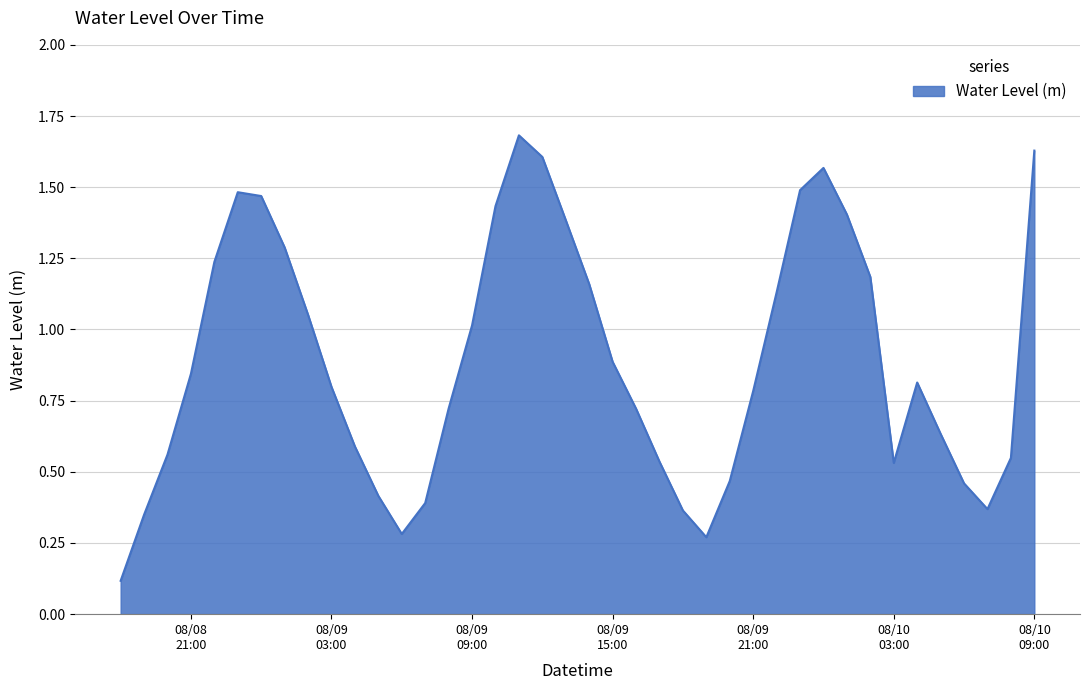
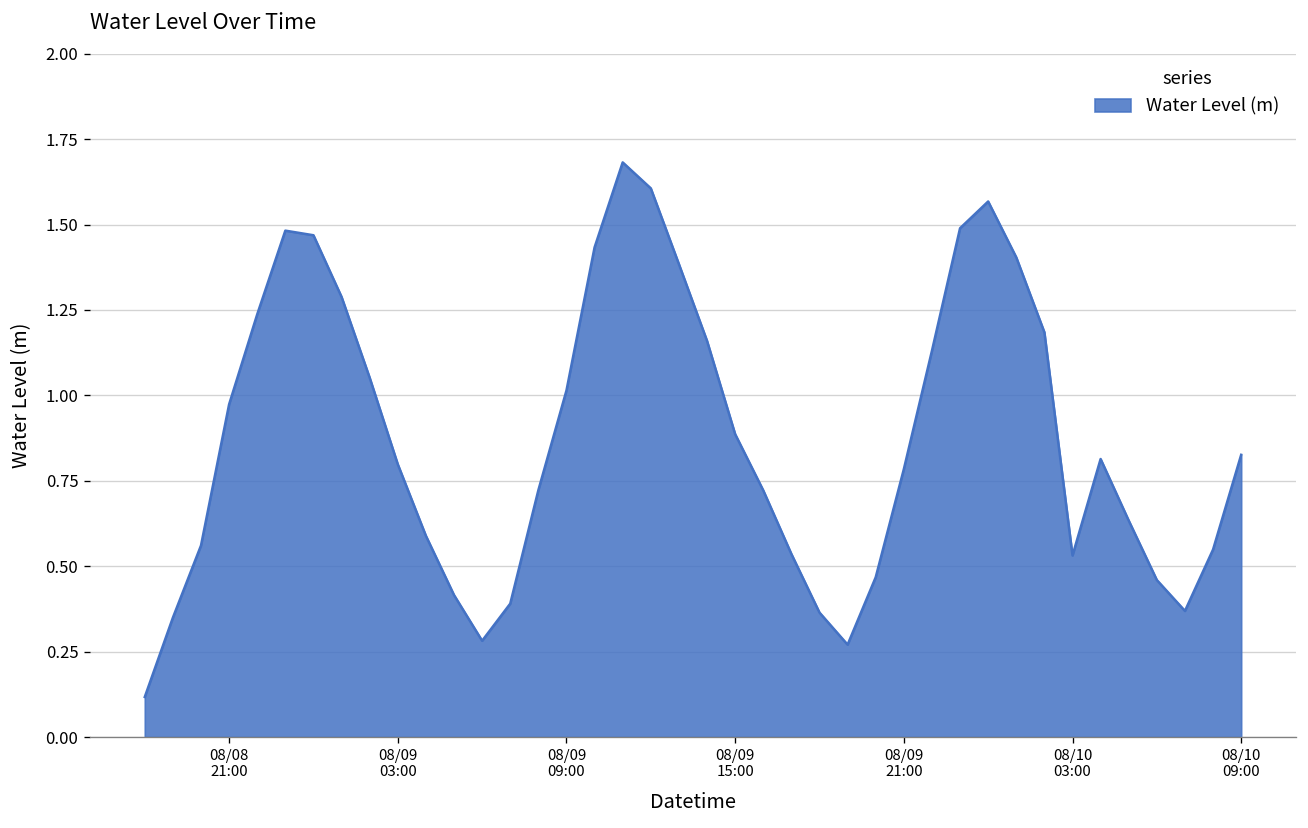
08/08 21:00: 0.84 -> 0.97
08/10 09:00: 1.63 -> 0.83
